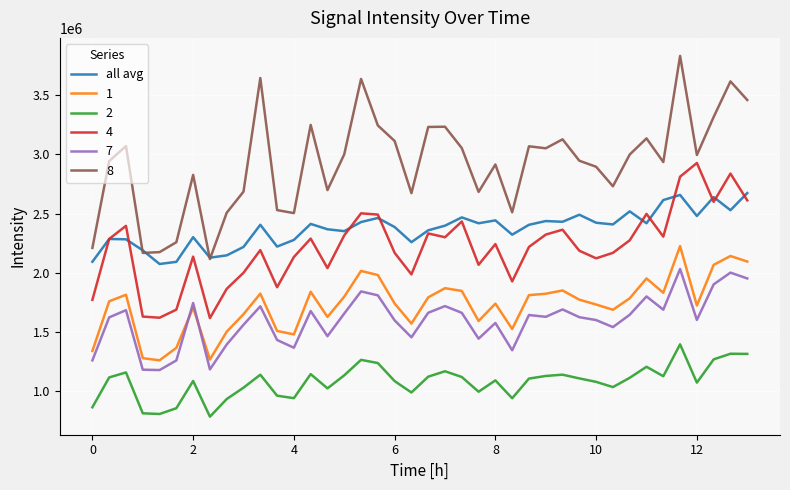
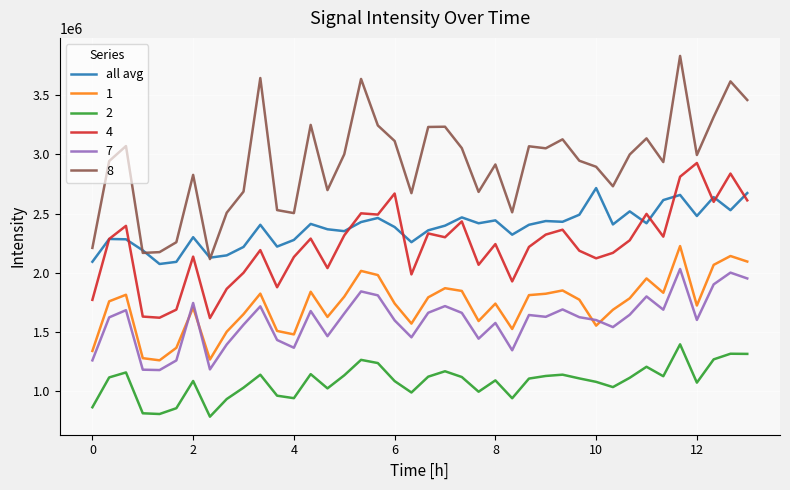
4, 6: 2170000 -> 2670000
all avg, 10: 2420000 -> 2710000
1, 10: 1730000 -> 1550000
